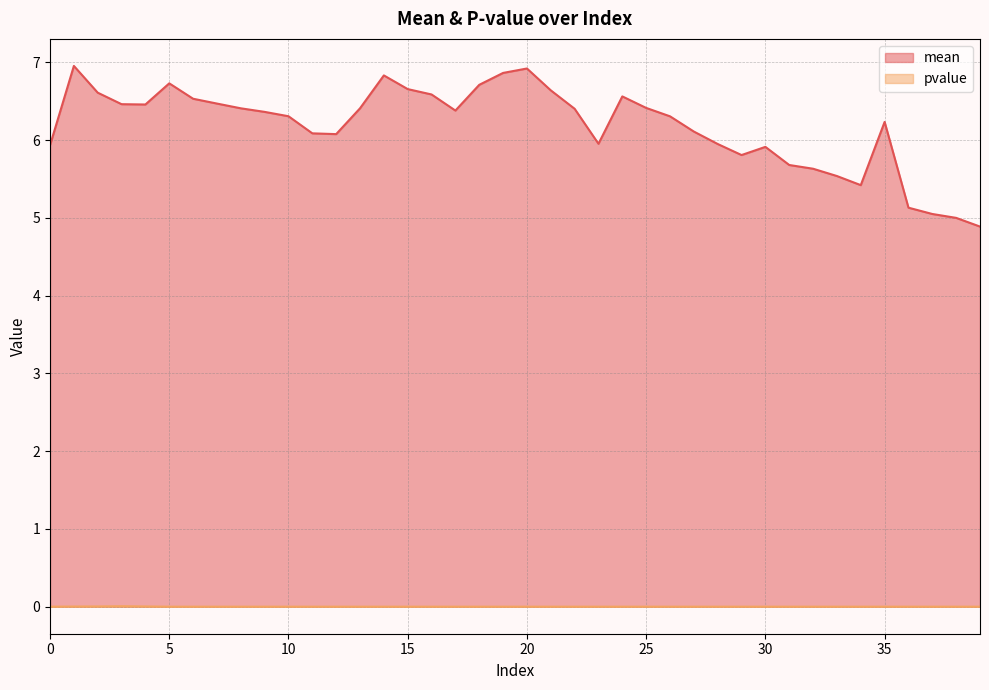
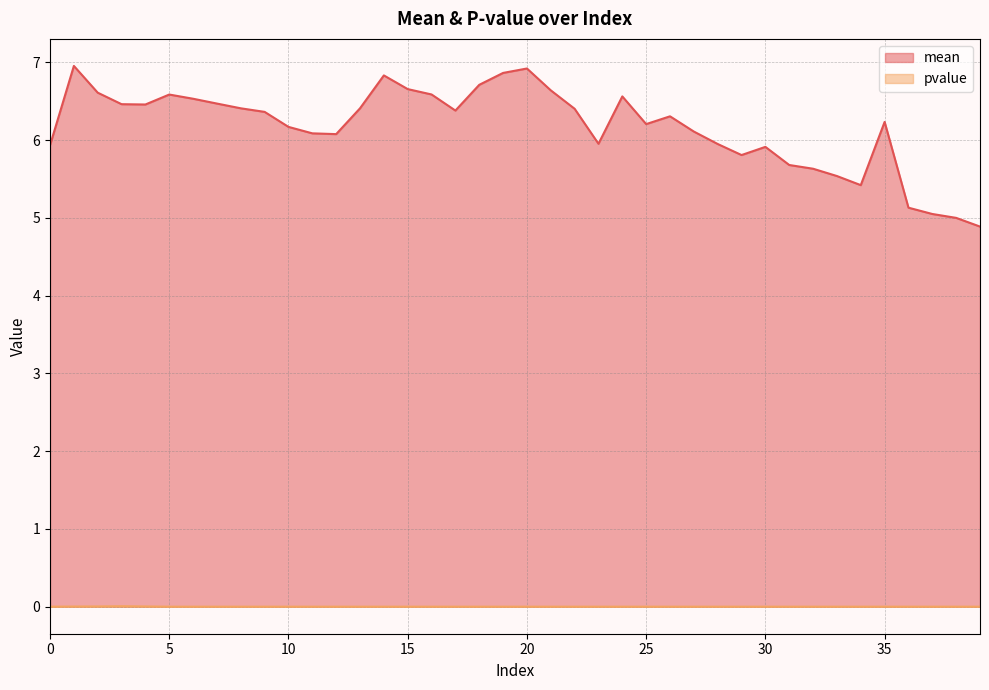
mean, 5: 6.7 -> 6.6
mean, 10: 6.3 -> 6.2
mean, 25: 6.4 -> 6.2
